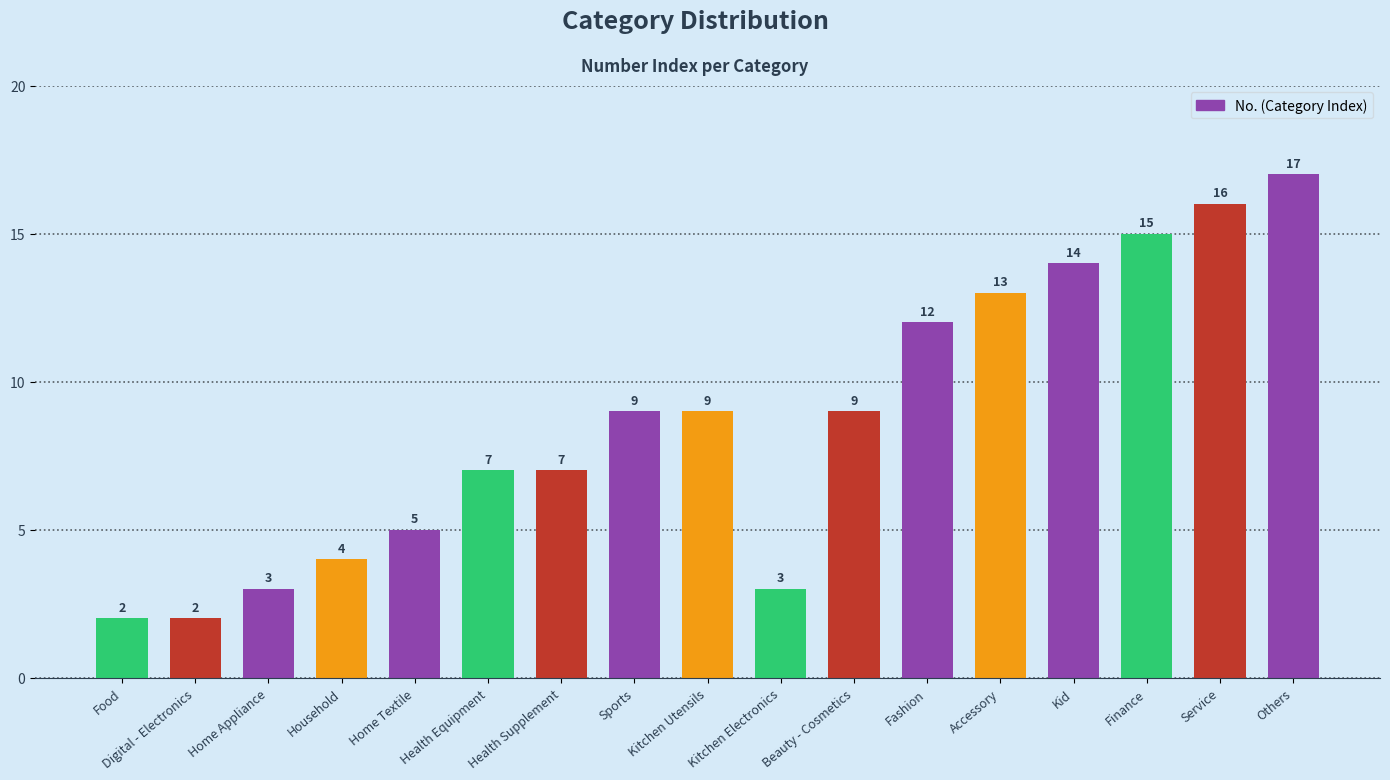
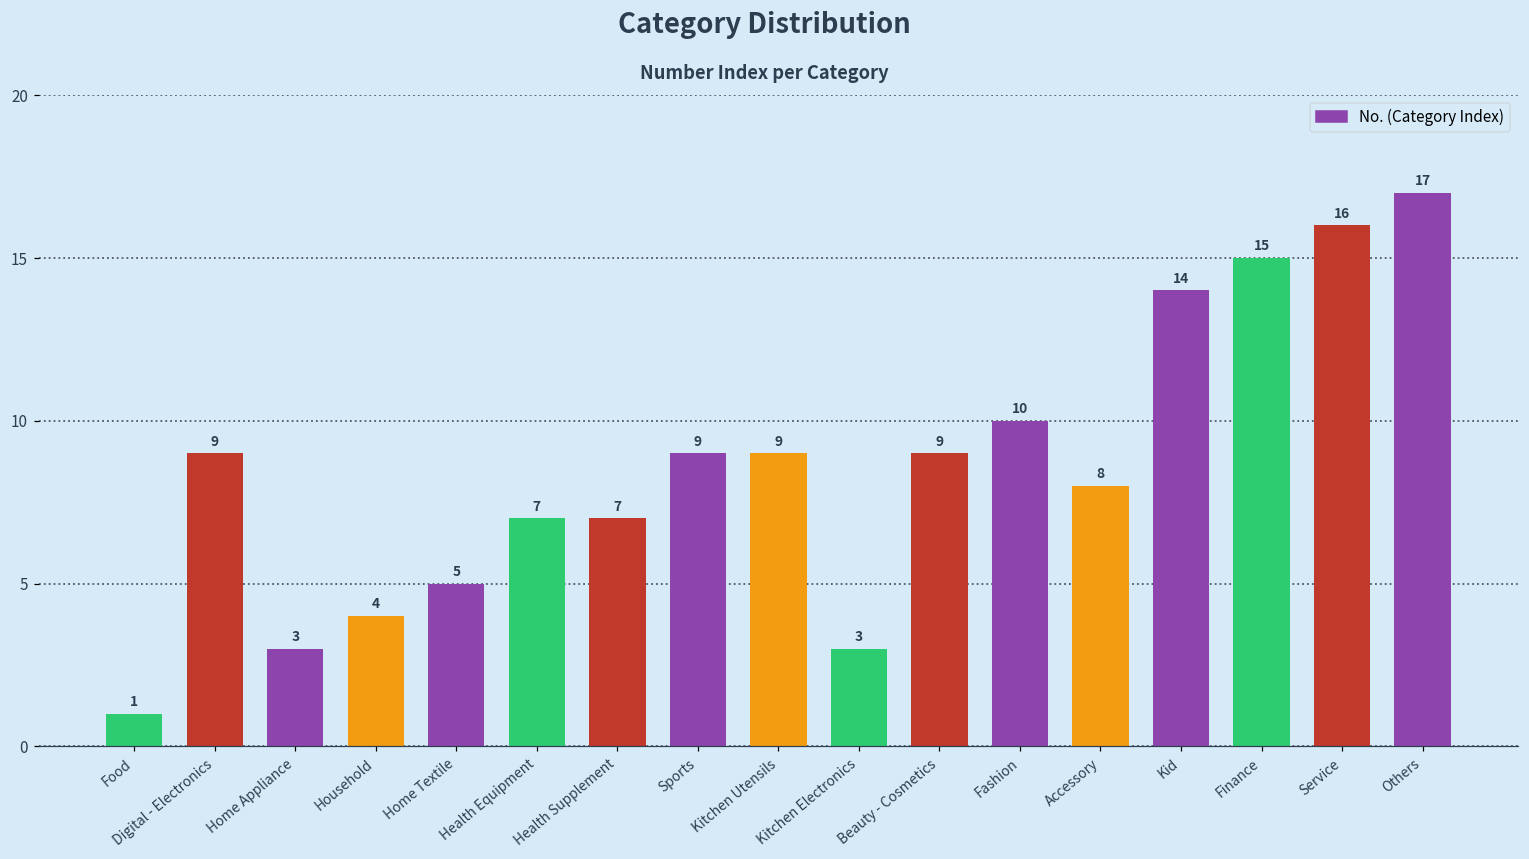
Food: 2 -> 1
Digital - Electronics: 2 -> 9
Fashion: 12 -> 10
Accessory: 13 -> 8
